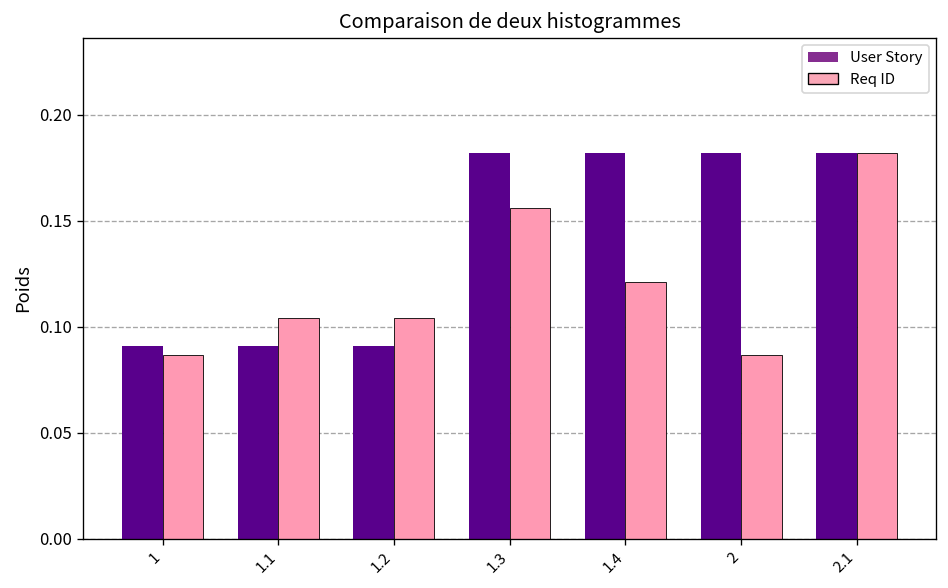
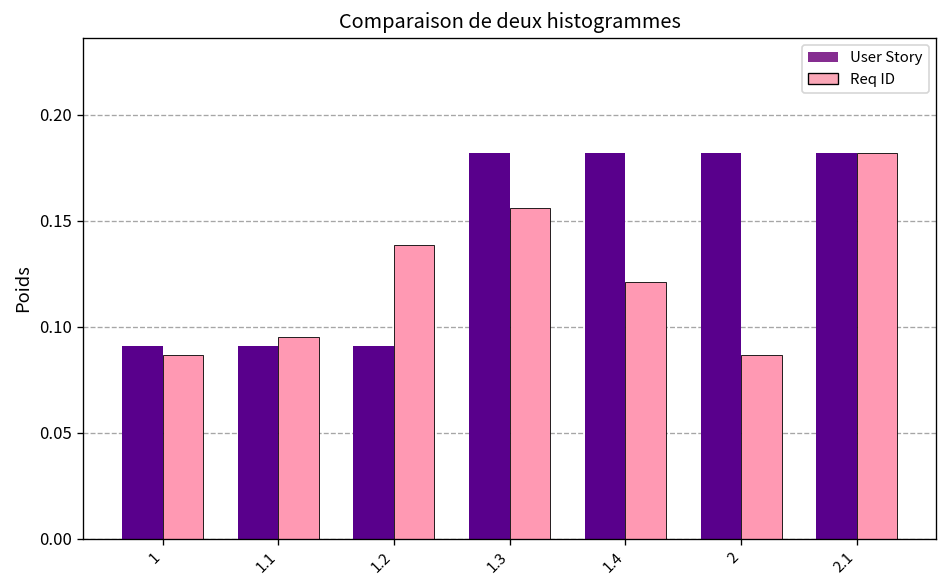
Req ID, 1.1: 0.104 -> 0.095
Req ID, 1.2: 0.104 -> 0.139
